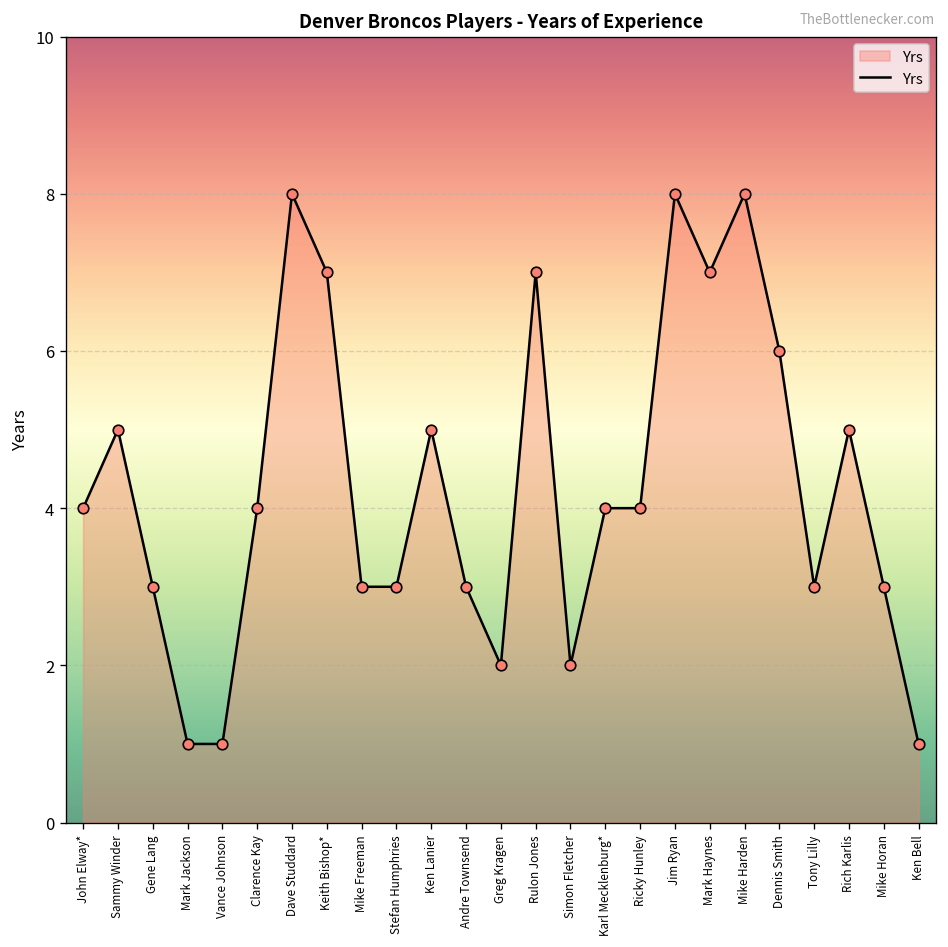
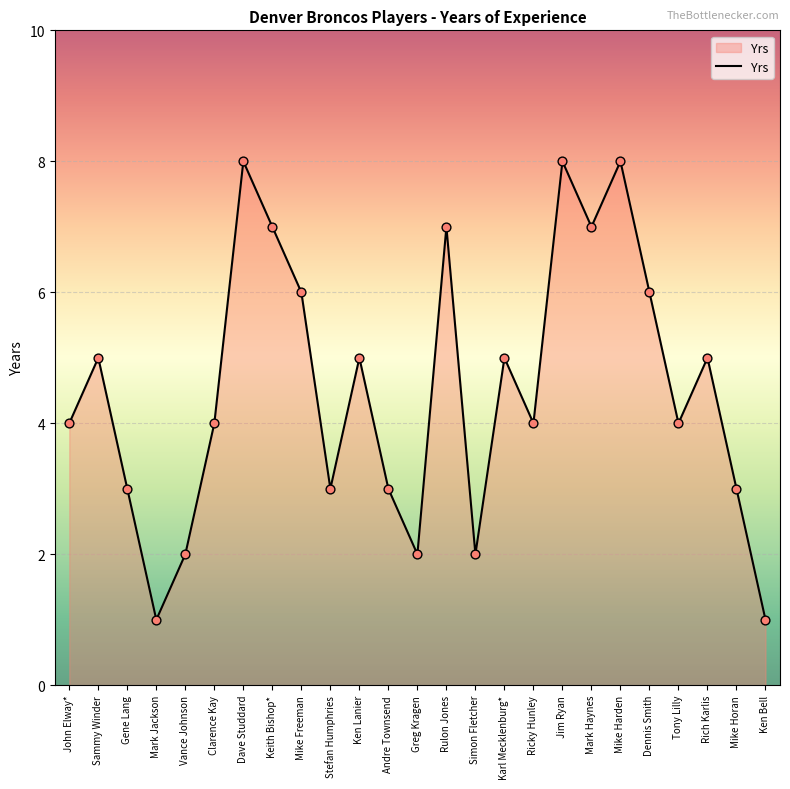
Vance Johnson: 1 -> 2
Mike Freeman: 3 -> 6
Karl Mecklenburg*: 4 -> 5
Tony Lilly: 3 -> 4
